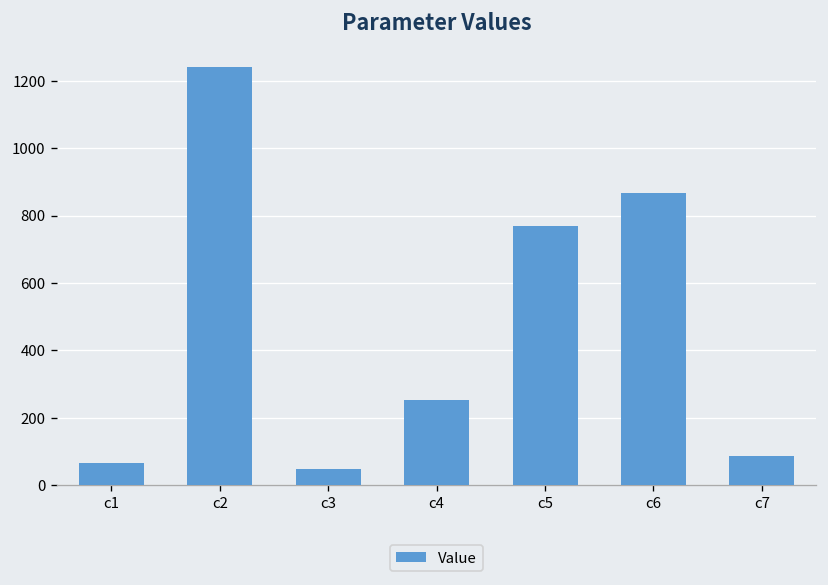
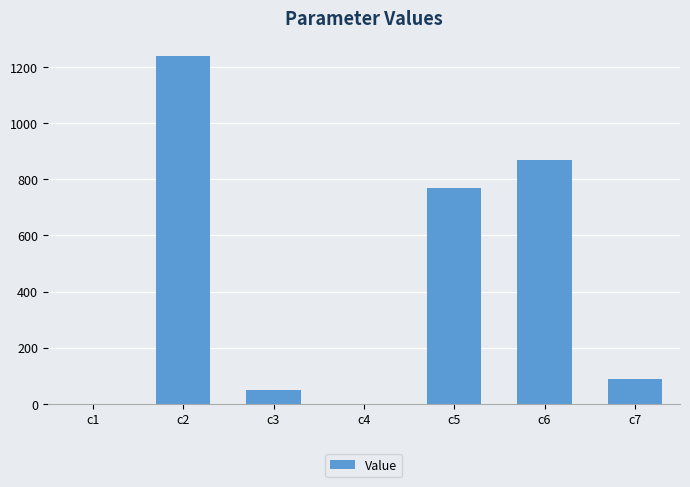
c1: 70 -> 0
c4: 250 -> 0
